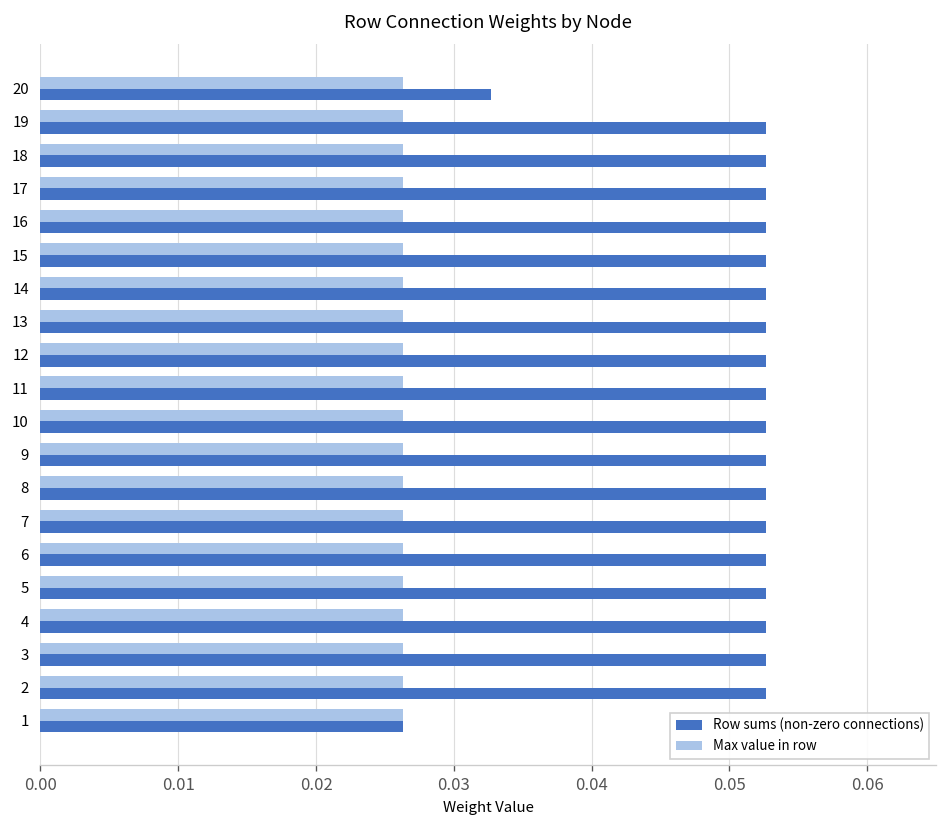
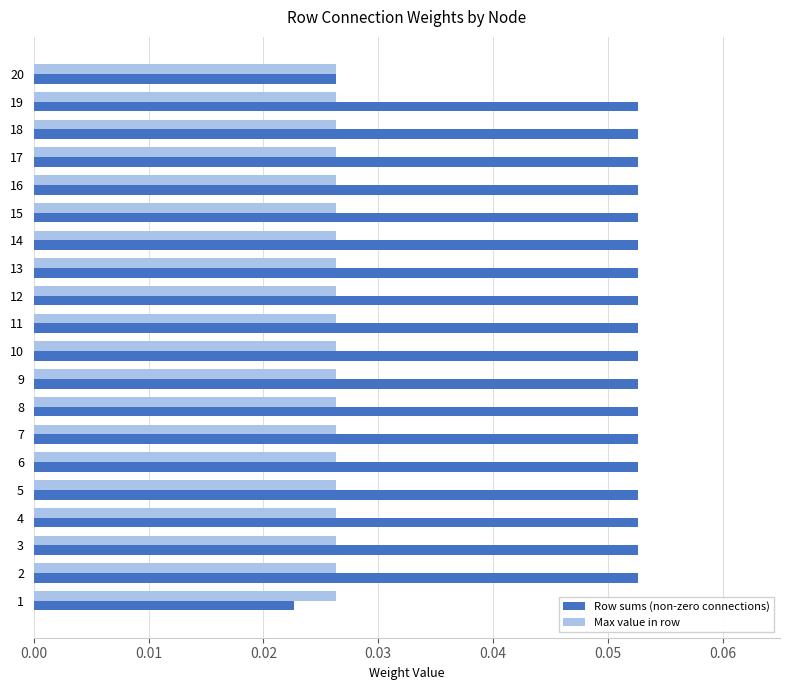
Row sums (non-zero connections), 20: 0.0327 -> 0.0263
Row sums (non-zero connections), 1: 0.0263 -> 0.0227
